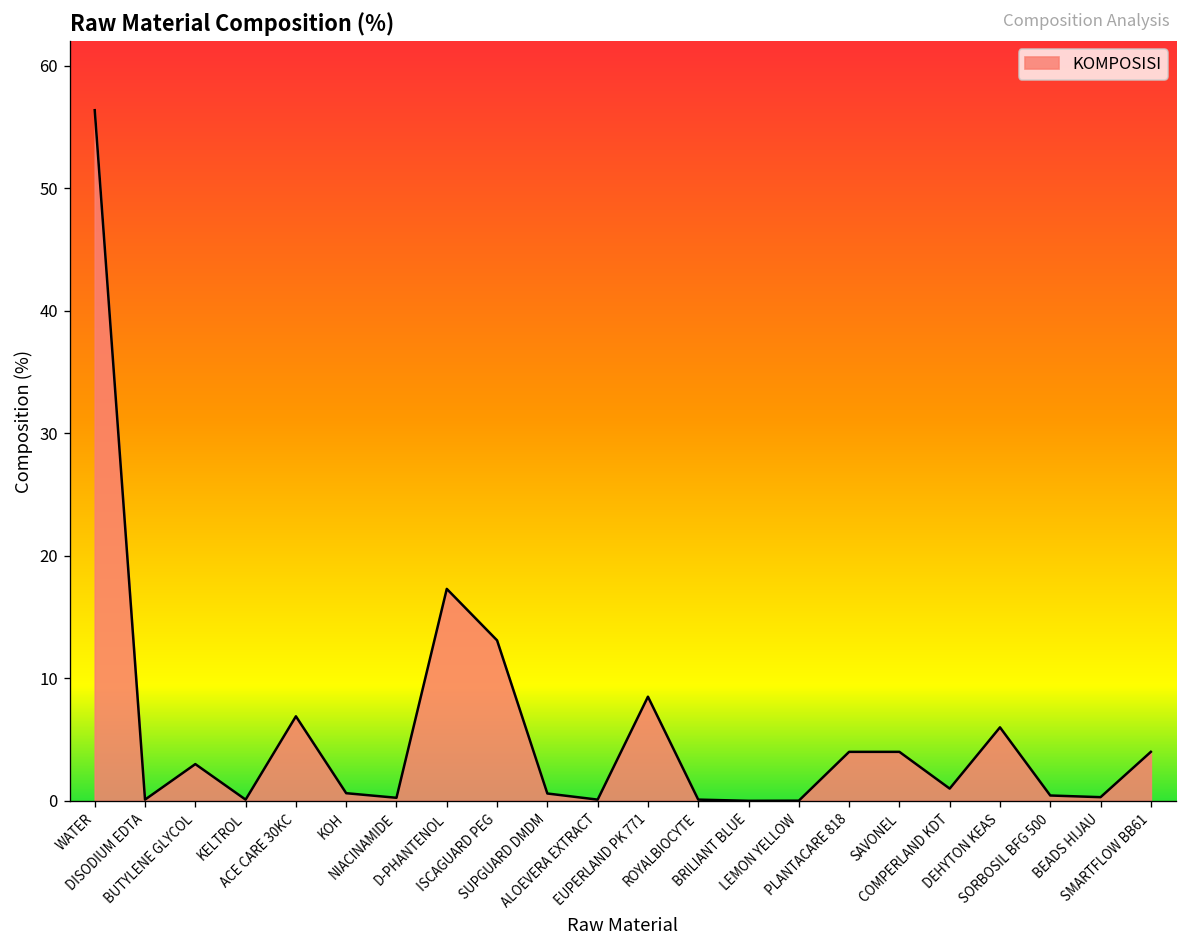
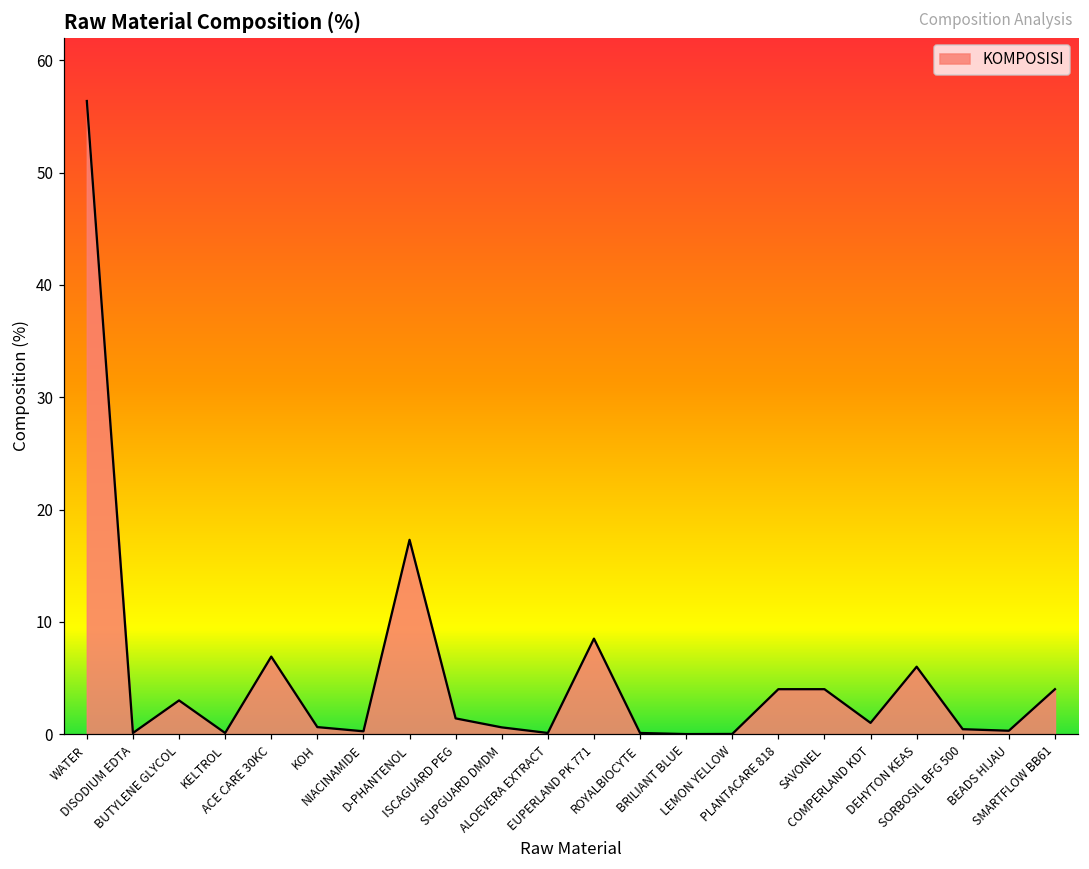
ISCAGUARD PEG: 13.1 -> 1.4
